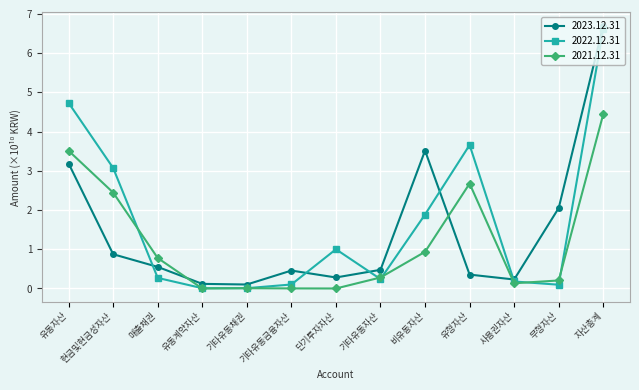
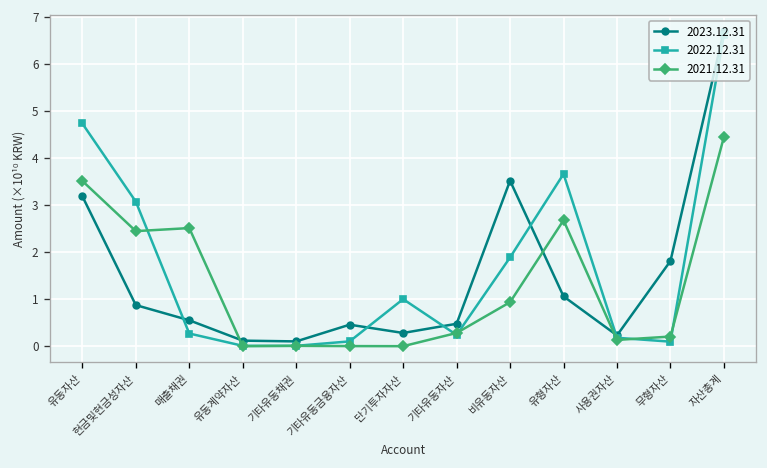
2021.12.31, 매출채권: 0.8 -> 2.5
2023.12.31, 유형자산: 0.4 -> 1.1
2023.12.31, 무형자산: 2.1 -> 1.8
